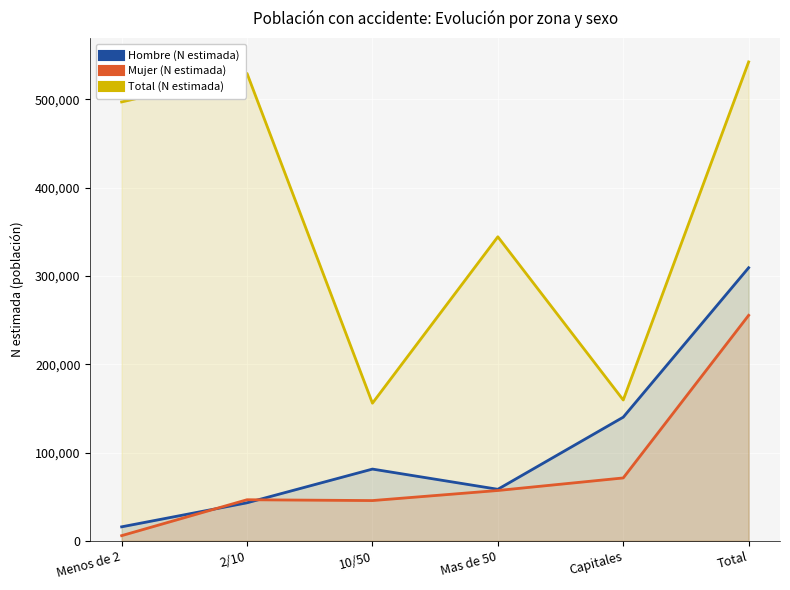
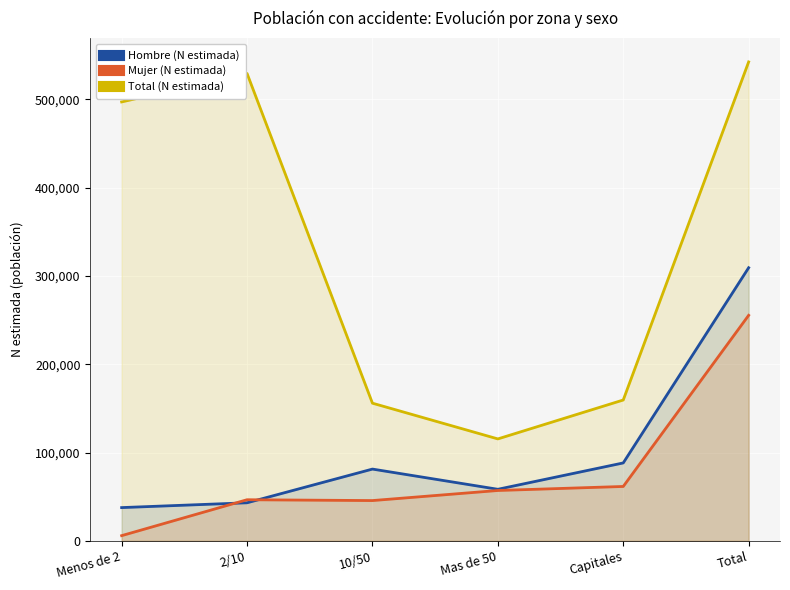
Hombre (N estimada), Menos de 2: 20,000 -> 40,000
Total (N estimada), Mas de 50: 340,000 -> 120,000
Hombre (N estimada), Capitales: 140,000 -> 90,000
Mujer (N estimada), Capitales: 70,000 -> 60,000
